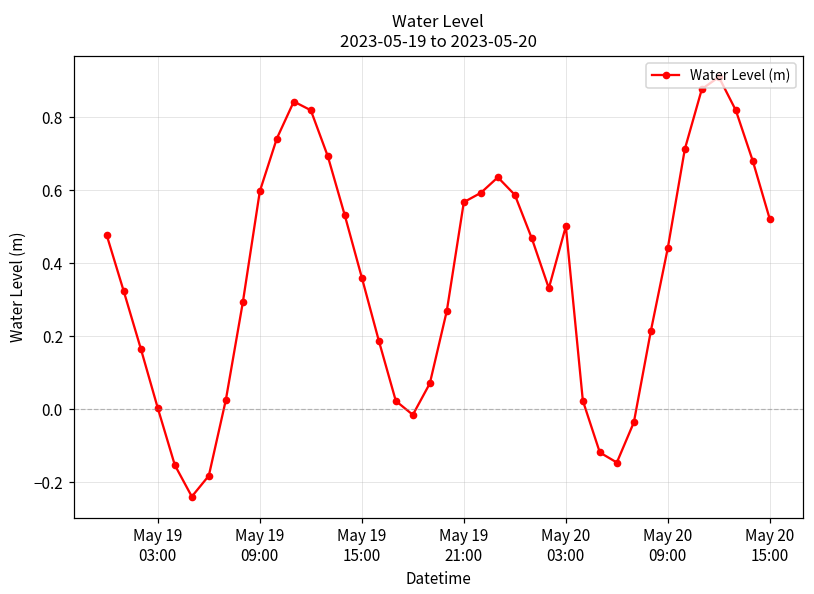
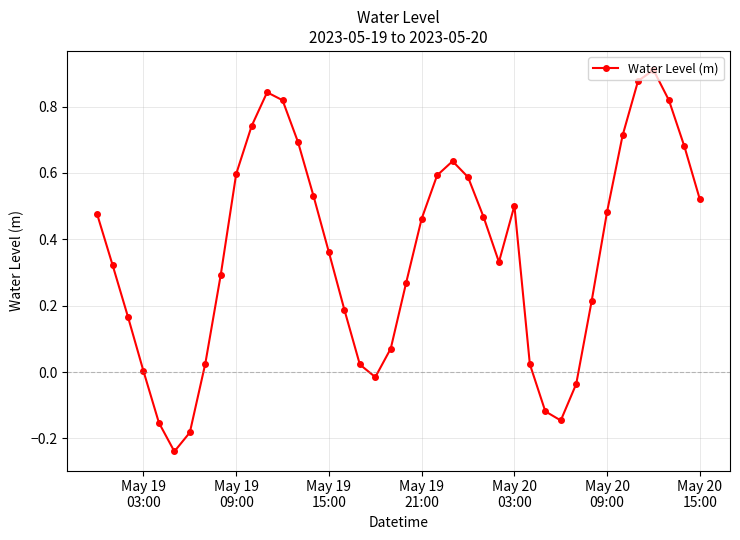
May 19 21:00: 0.57 -> 0.46
May 20 09:00: 0.44 -> 0.48
